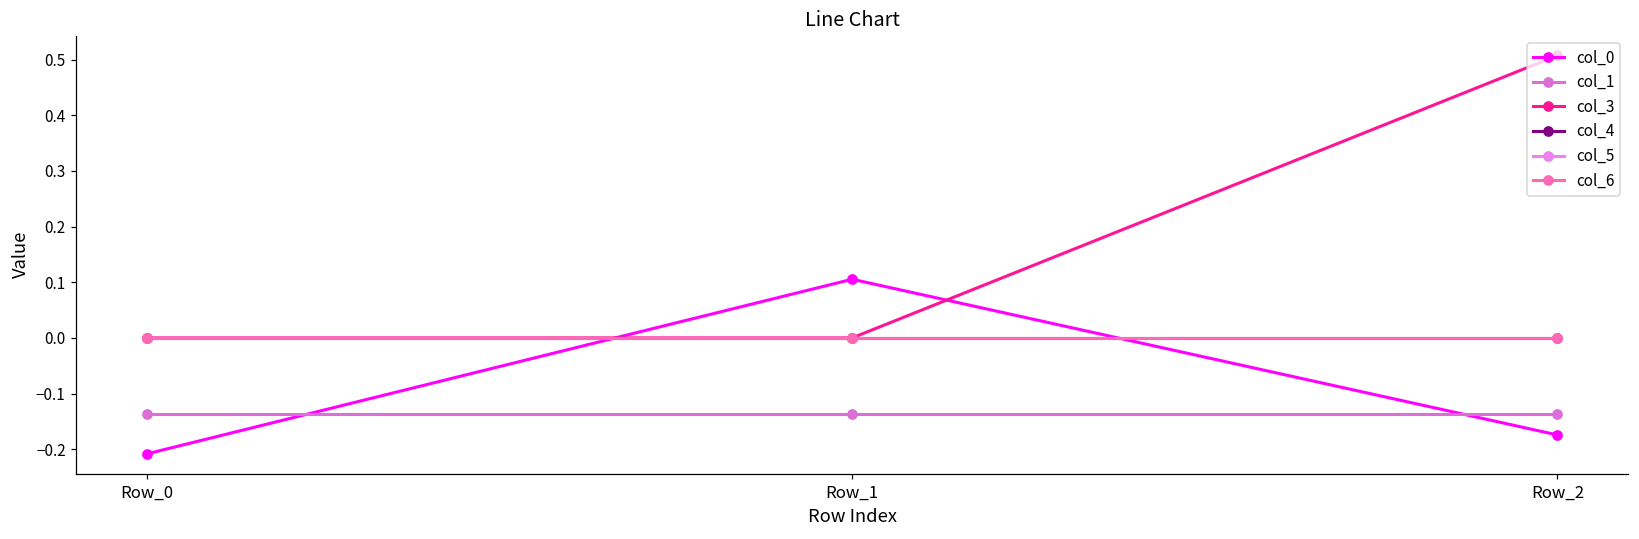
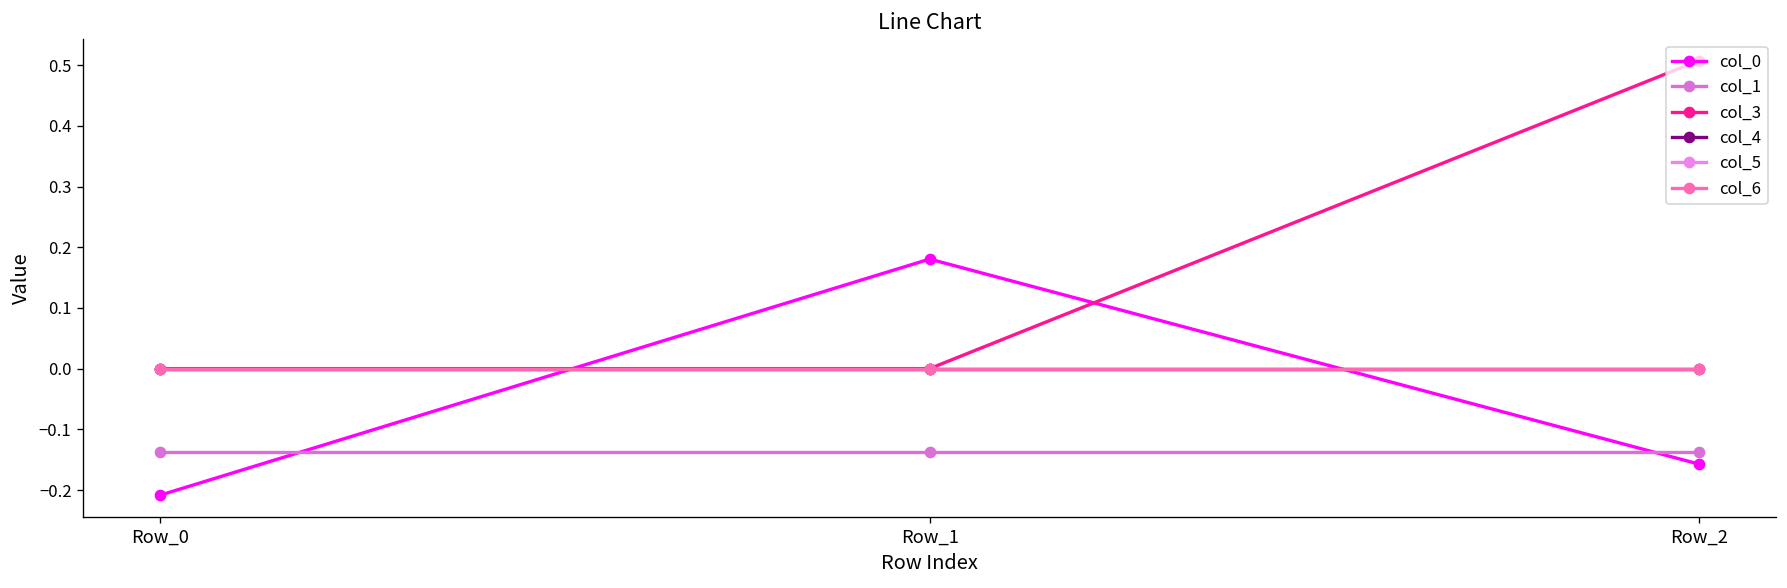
col_0, Row_1: 0.11 -> 0.18
col_0, Row_2: -0.17 -> -0.16
